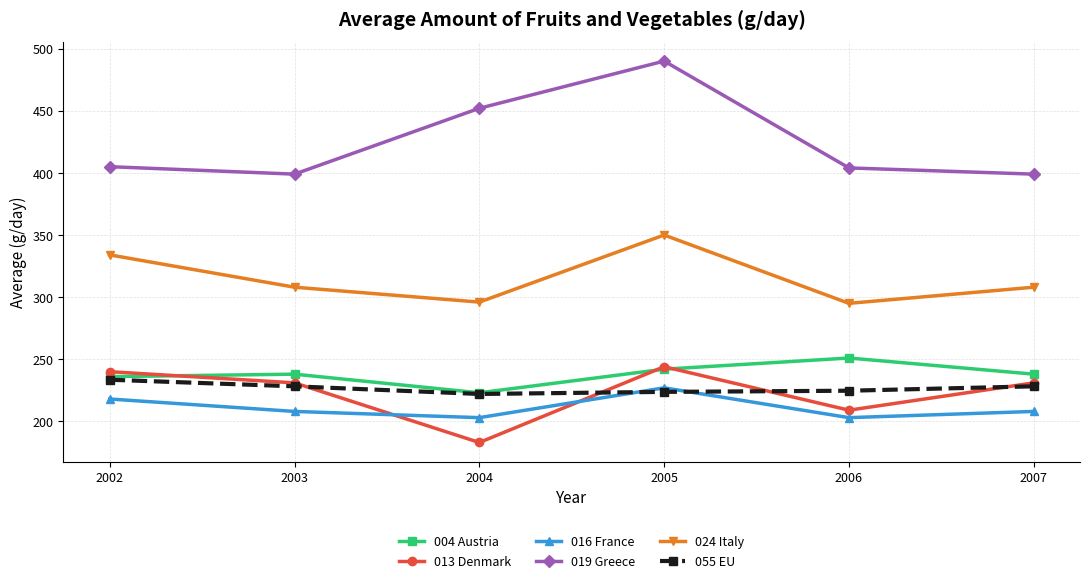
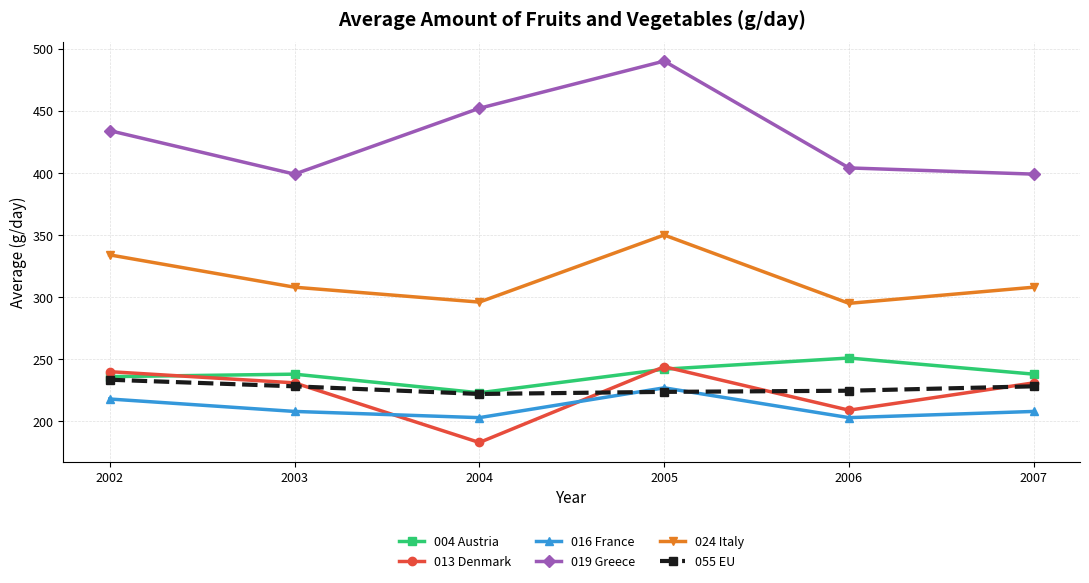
019 Greece, 2002: 405 -> 434
